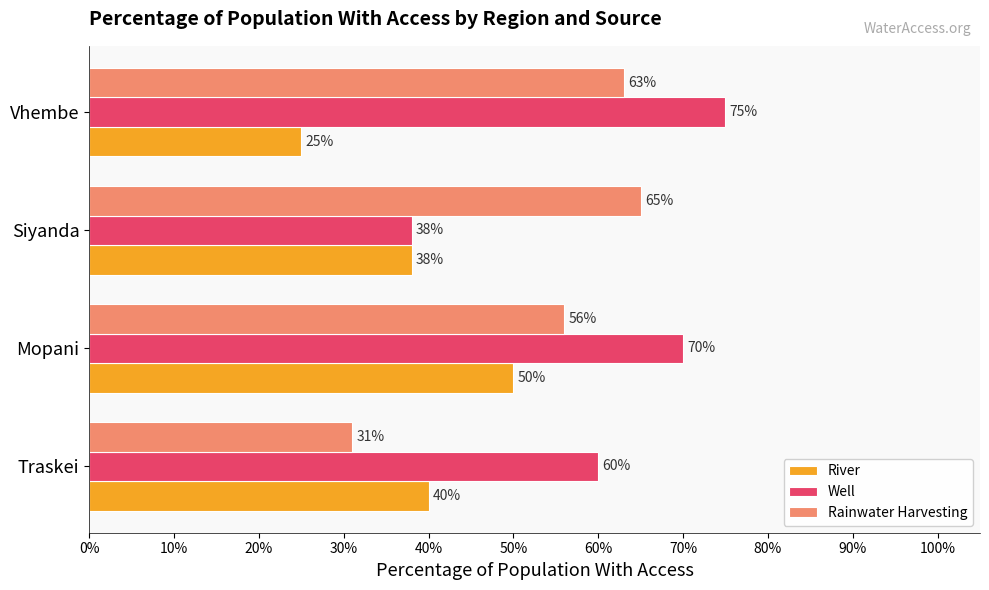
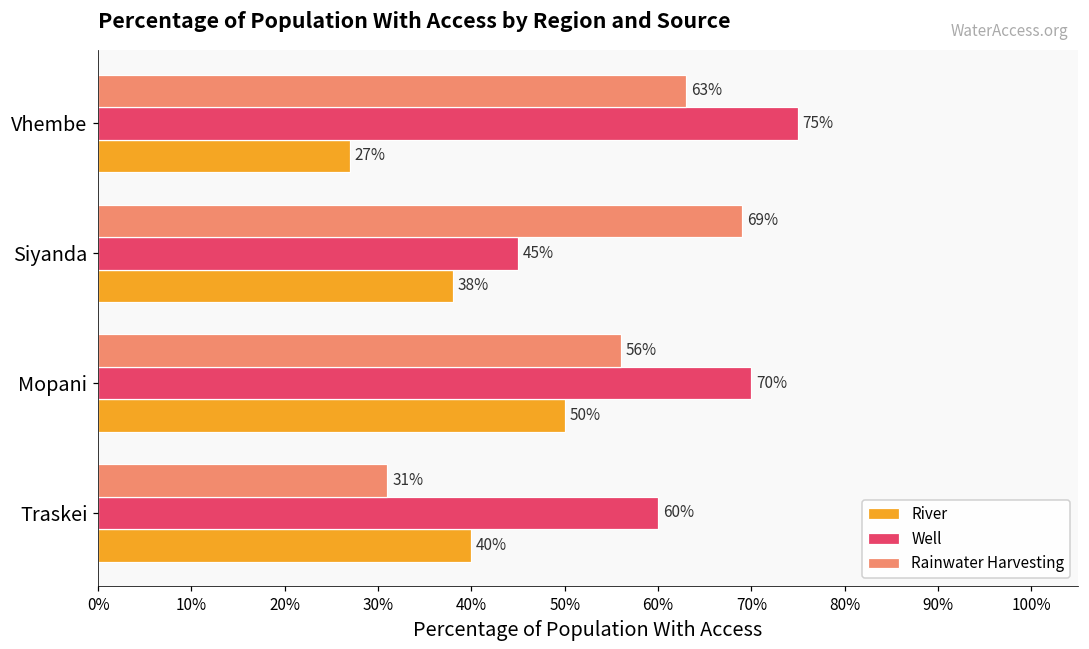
River, Vhembe: 25% -> 27%
Rainwater Harvesting, Siyanda: 65% -> 69%
Well, Siyanda: 38% -> 45%
